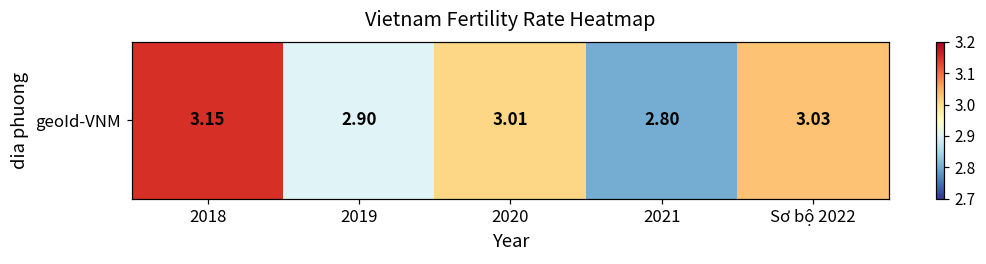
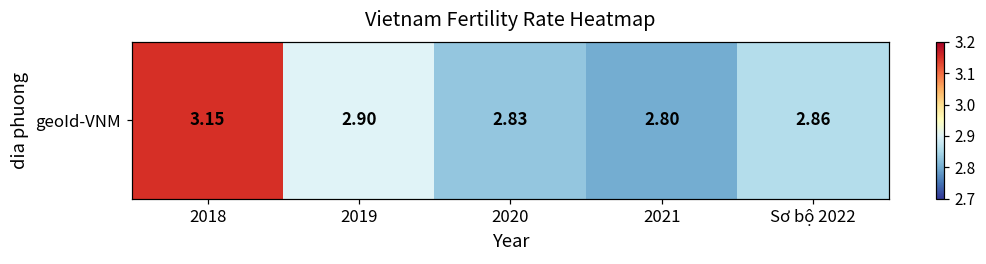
geoId-VNM, 2020: 3.01 -> 2.83
geoId-VNM, Sơ bộ 2022: 3.03 -> 2.86
